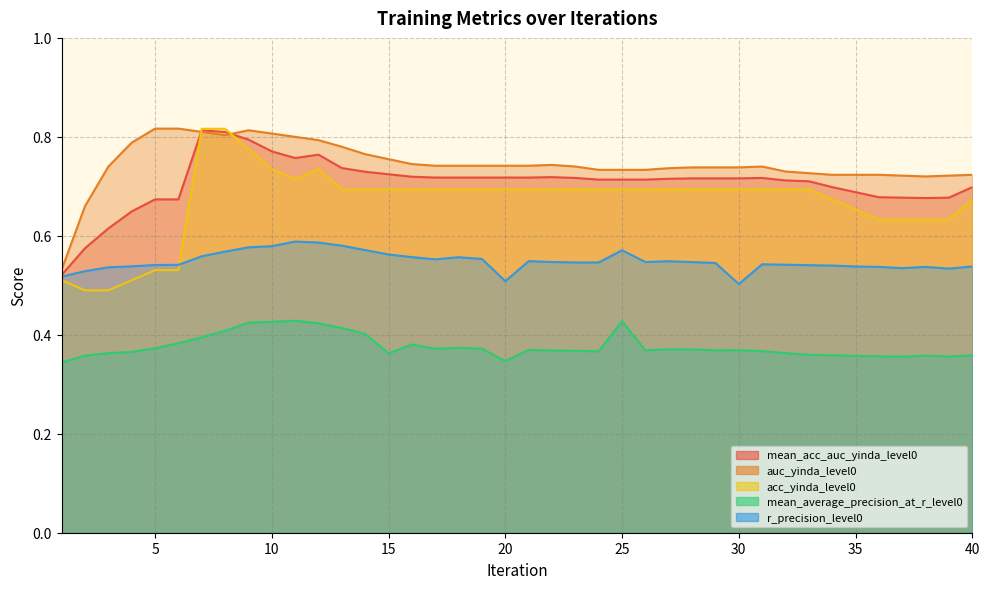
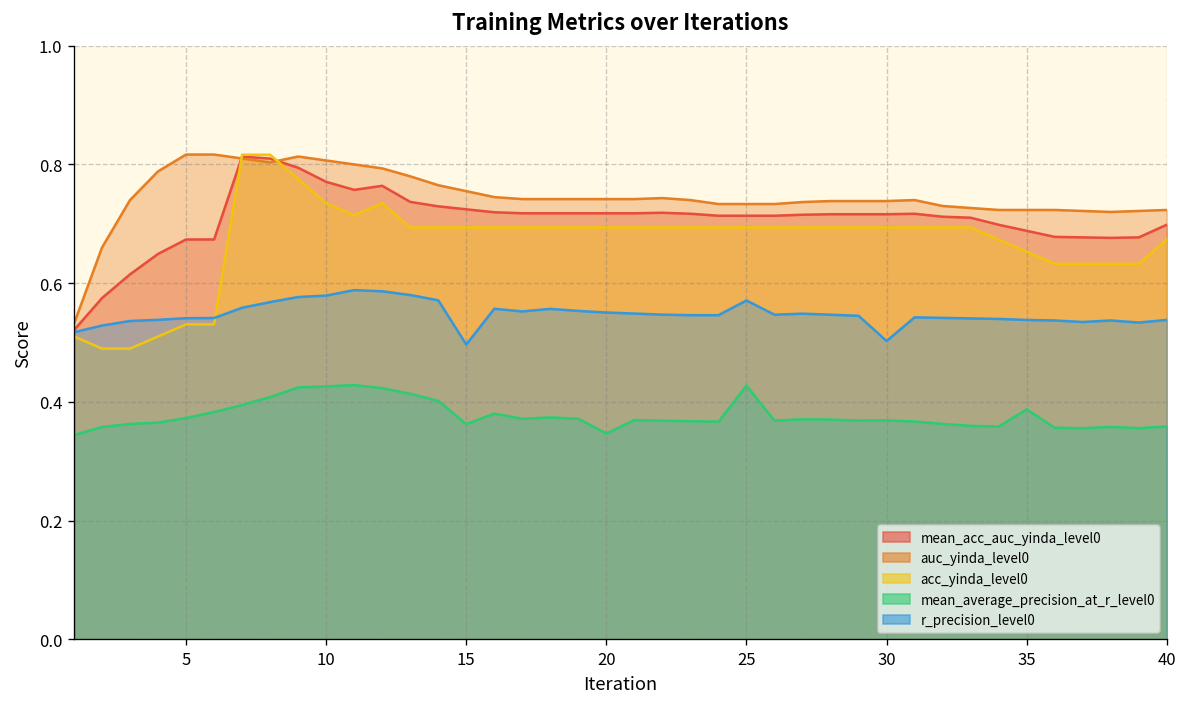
r_precision_level0, 15: 0.56 -> 0.50
r_precision_level0, 20: 0.51 -> 0.55
mean_average_precision_at_r_level0, 35: 0.36 -> 0.39
